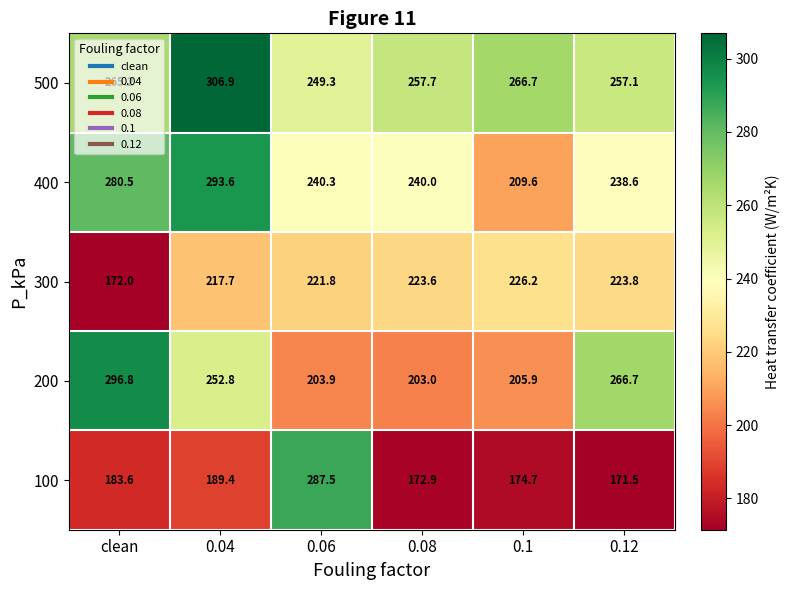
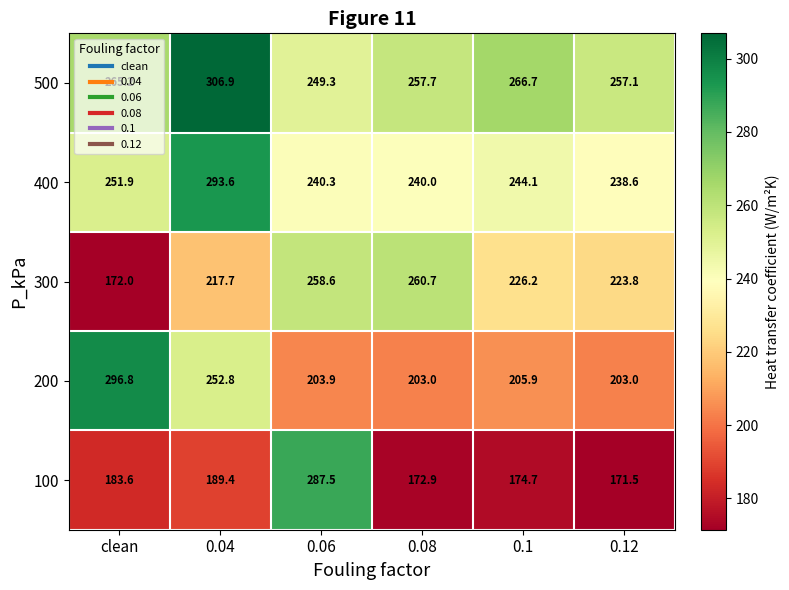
400, clean: 280.5 -> 251.9
400, 0.1: 209.6 -> 244.1
300, 0.06: 221.8 -> 258.6
300, 0.08: 223.6 -> 260.7
200, 0.12: 266.7 -> 203.0
